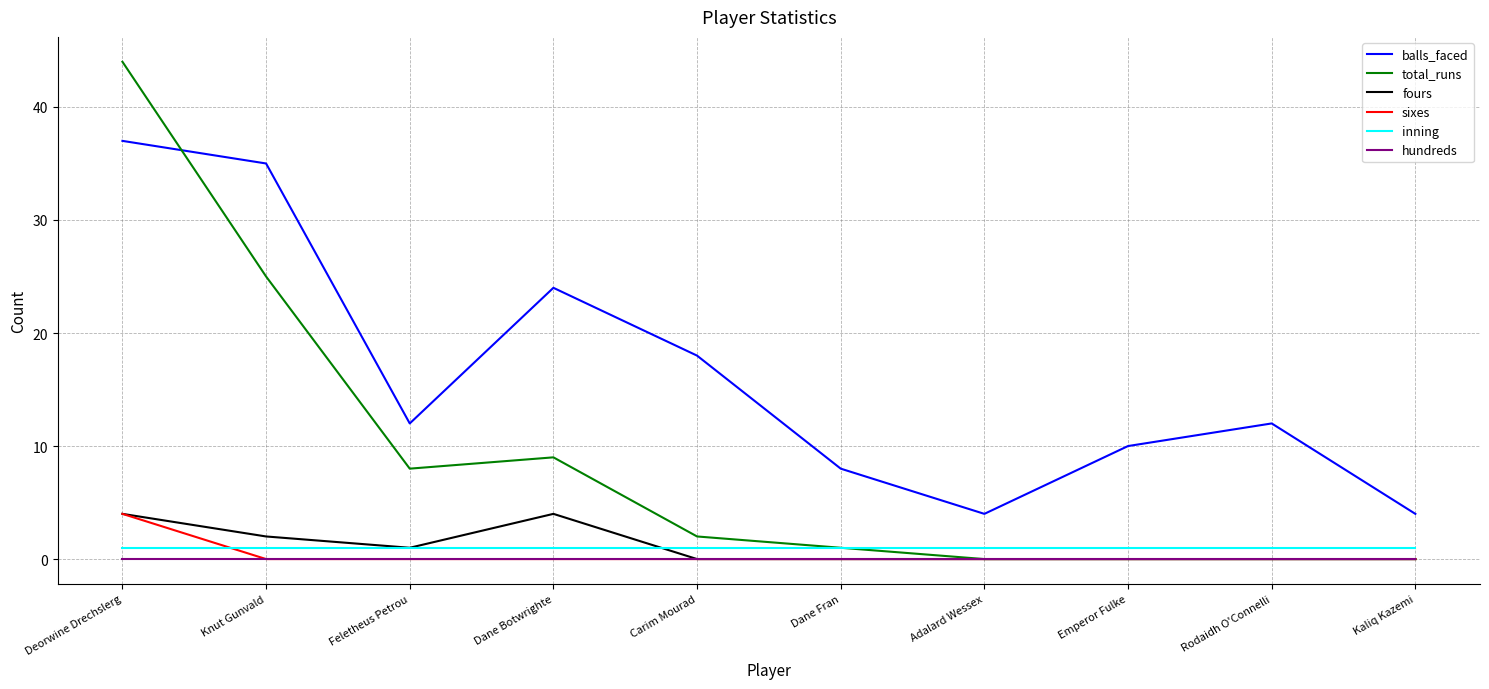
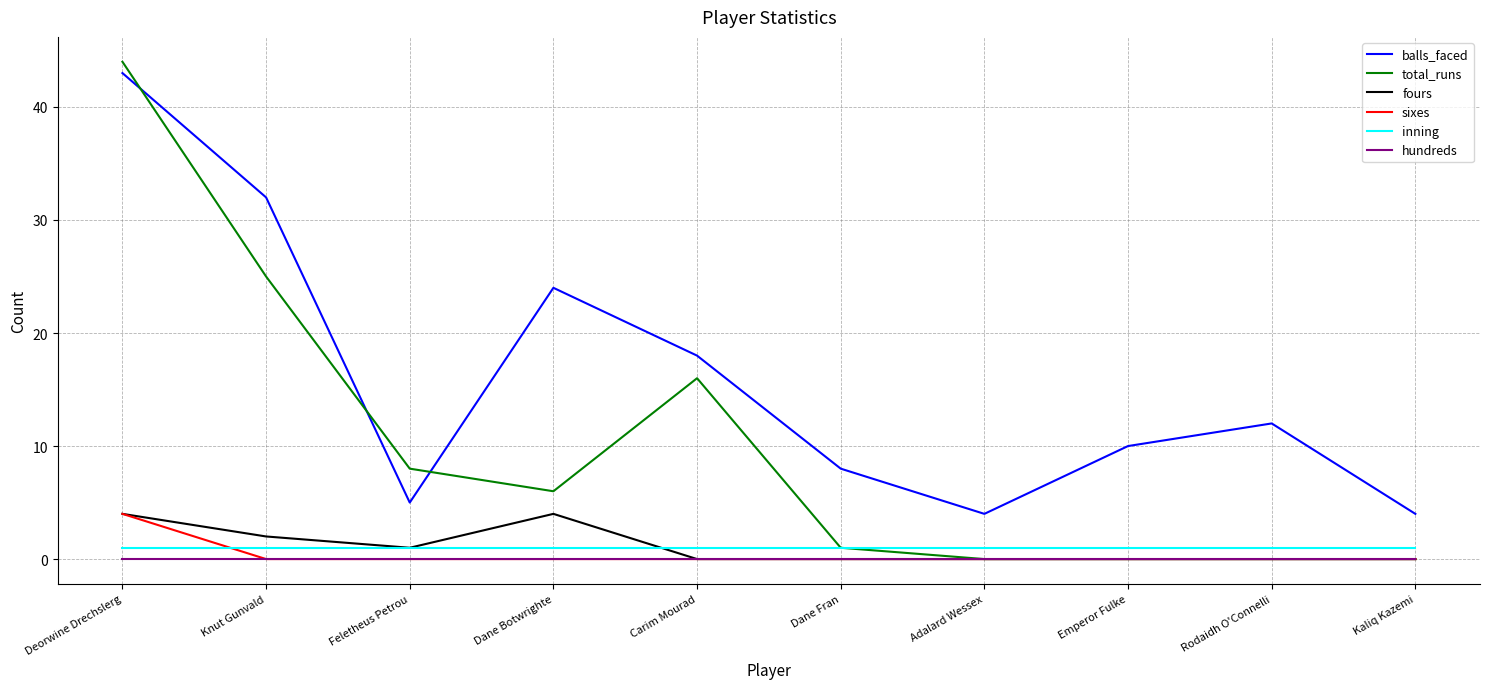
balls_faced, Deorwine Drechslerg: 37 -> 43
balls_faced, Knut Gunvald: 35 -> 32
balls_faced, Feletheus Petrou: 12 -> 5
total_runs, Dane Botwrighte: 9 -> 6
total_runs, Carim Mourad: 2 -> 16
